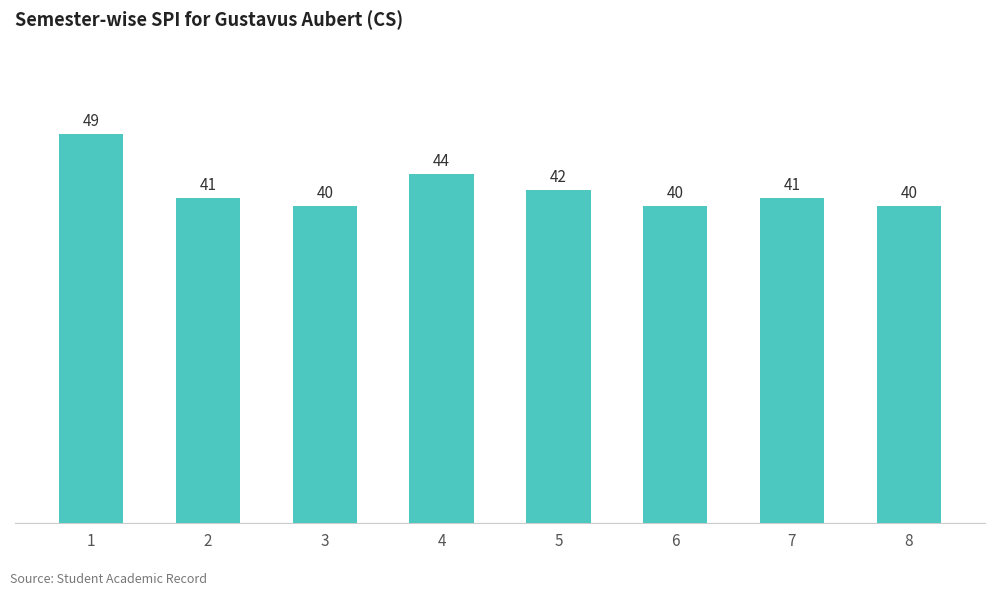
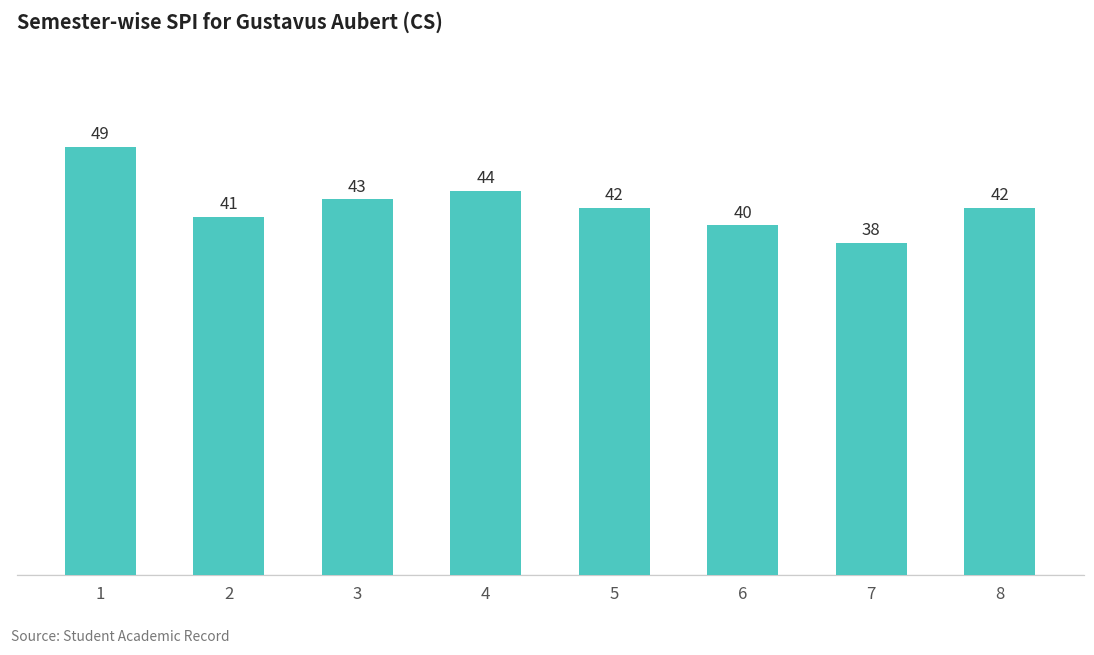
3: 40 -> 43
7: 41 -> 38
8: 40 -> 42
